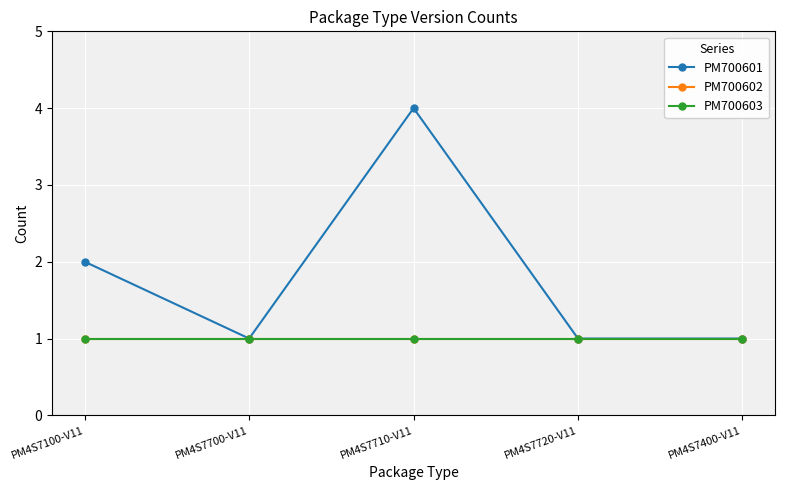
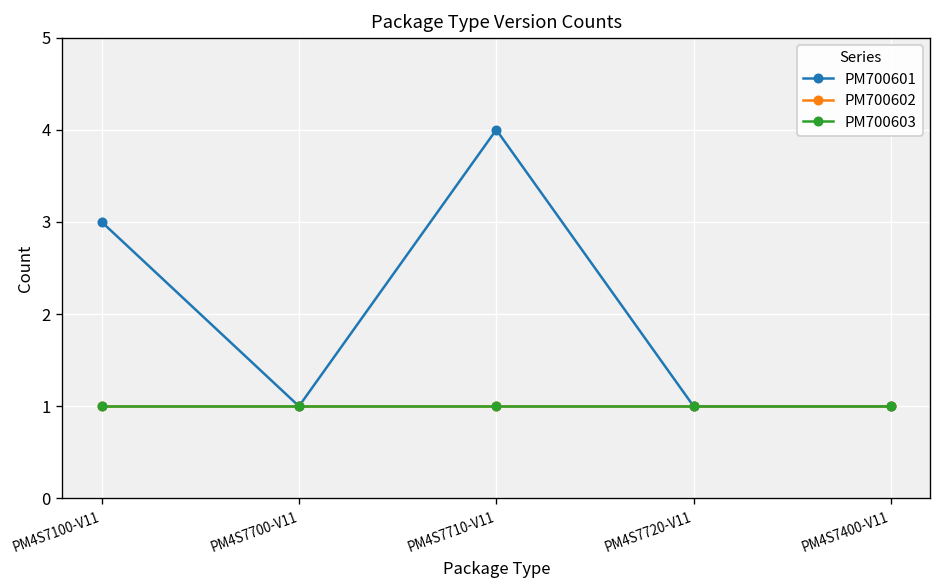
PM700601, PM4S7100-V11: 2 -> 3
